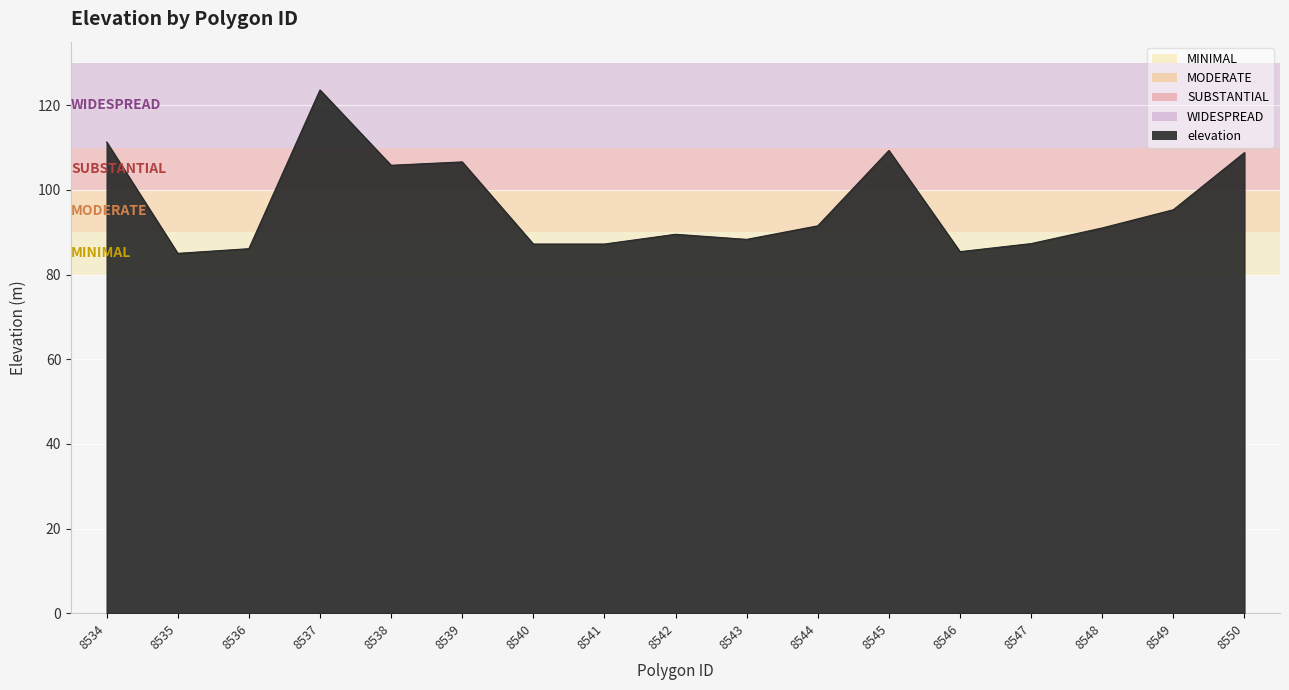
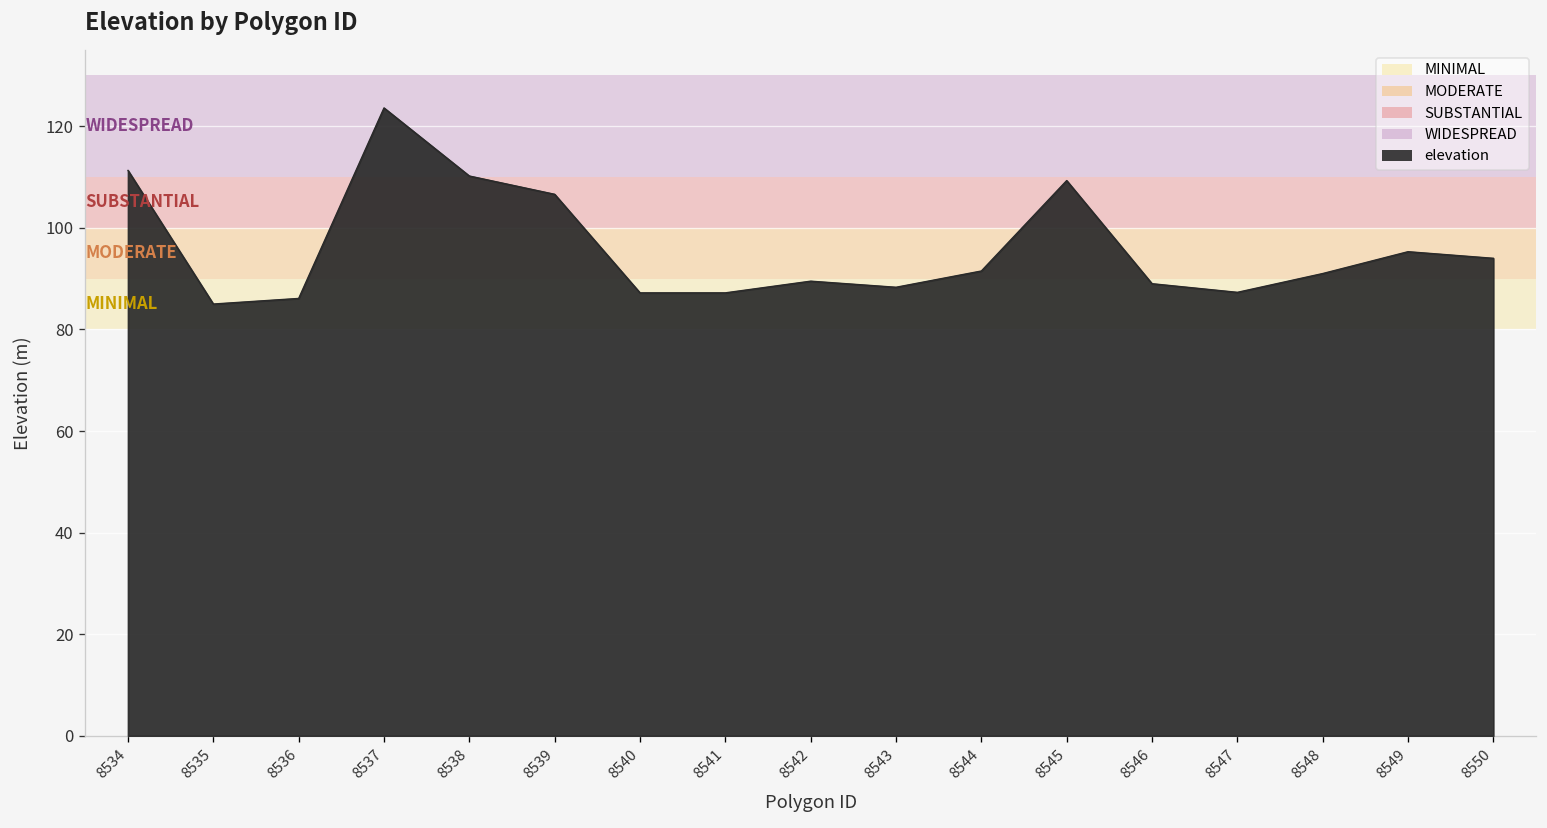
8538: 106 -> 110
8546: 85 -> 89
8550: 109 -> 94
